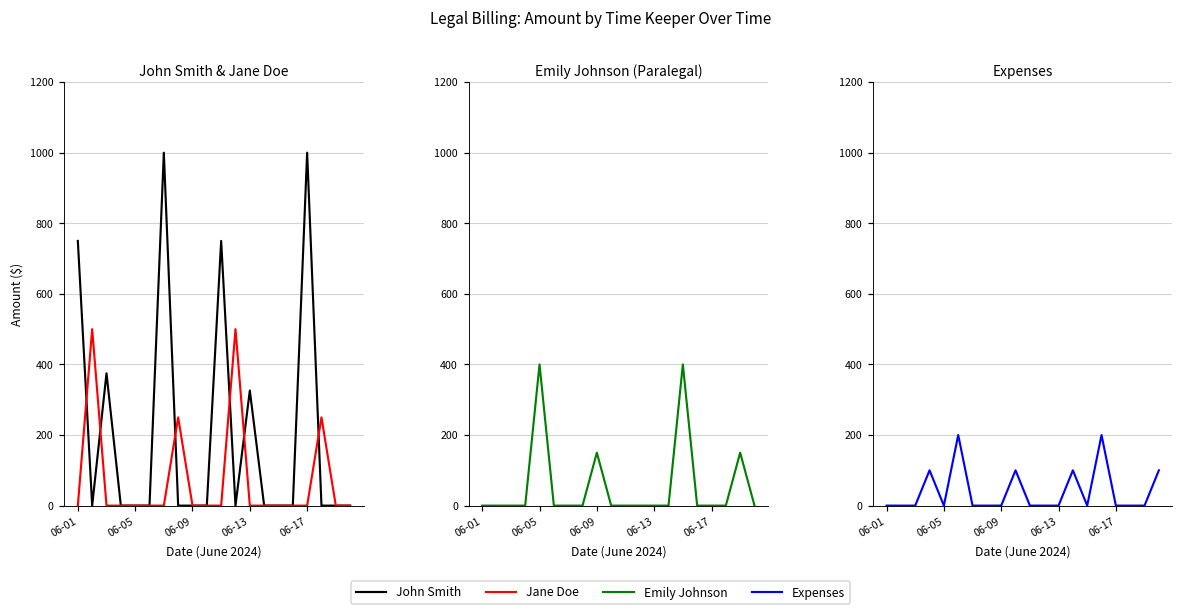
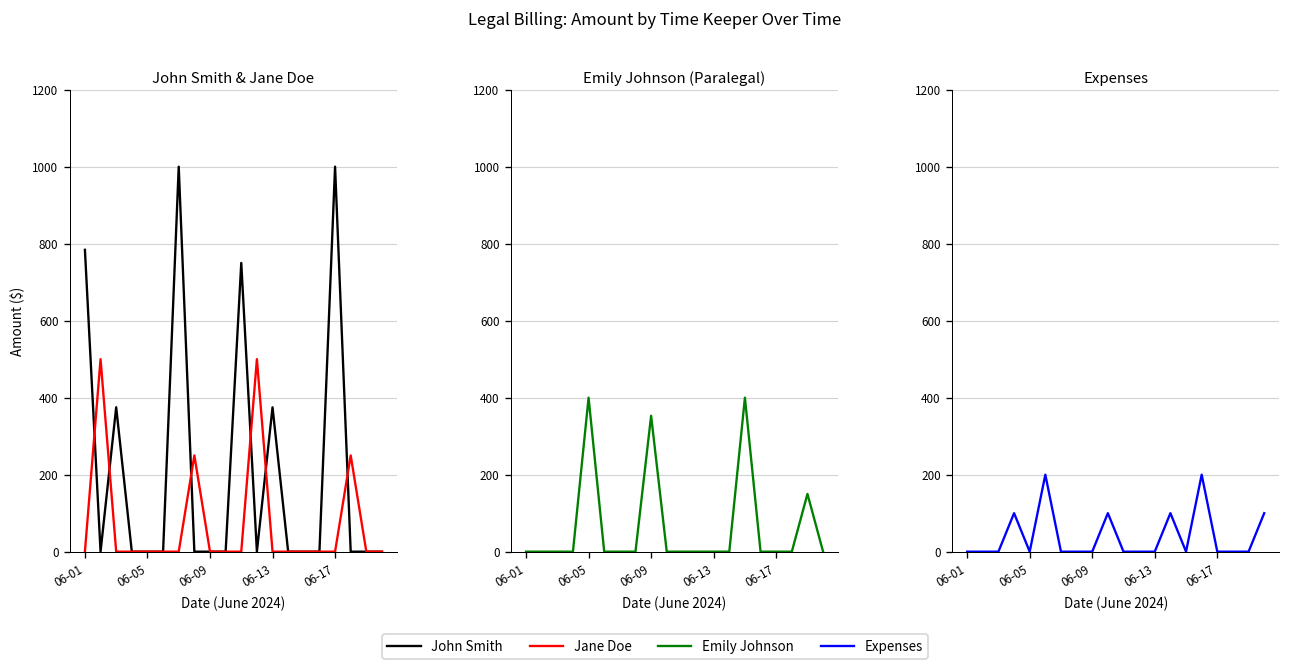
John Smith & Jane Doe, John Smith, 06-01: 750 -> 780
John Smith & Jane Doe, John Smith, 06-13: 330 -> 380
Emily Johnson (Paralegal), 06-09: 150 -> 350
